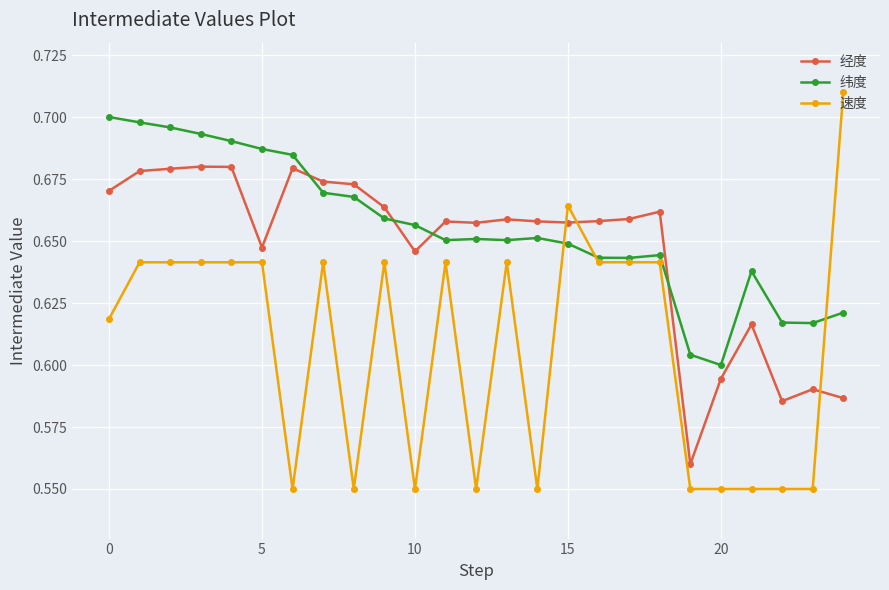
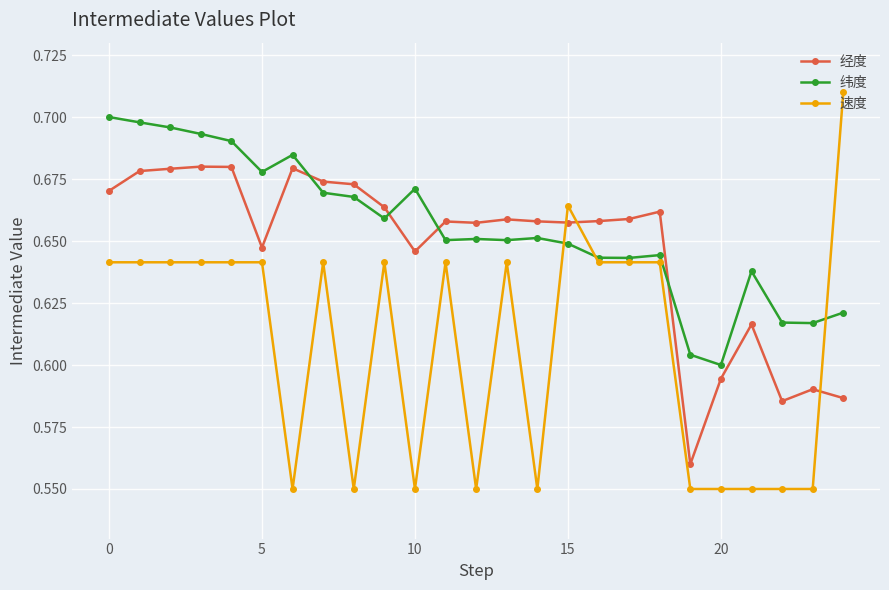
速度, 0: 0.619 -> 0.641
纬度, 5: 0.687 -> 0.678
纬度, 10: 0.656 -> 0.671
